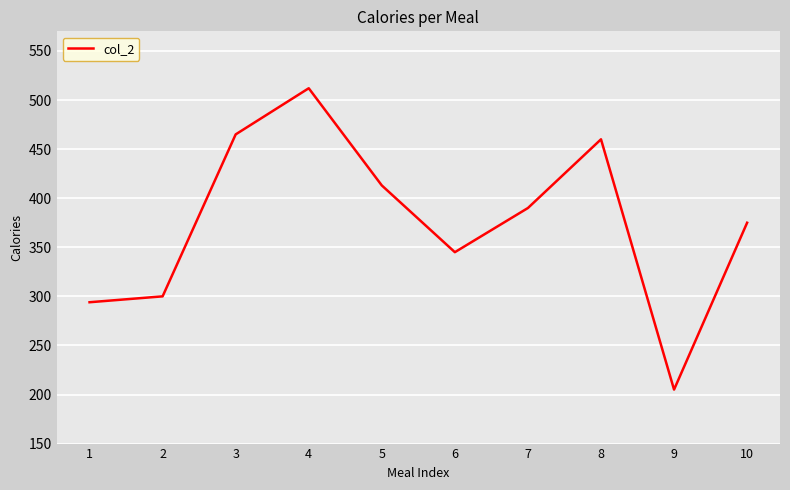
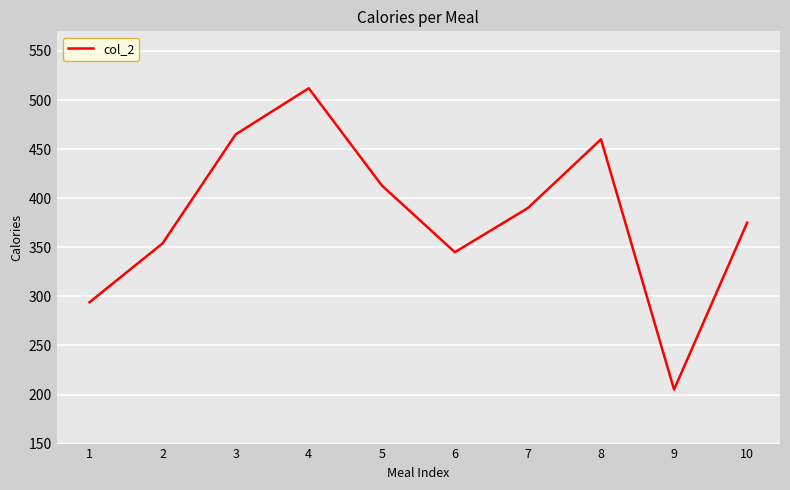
2: 300 -> 350
